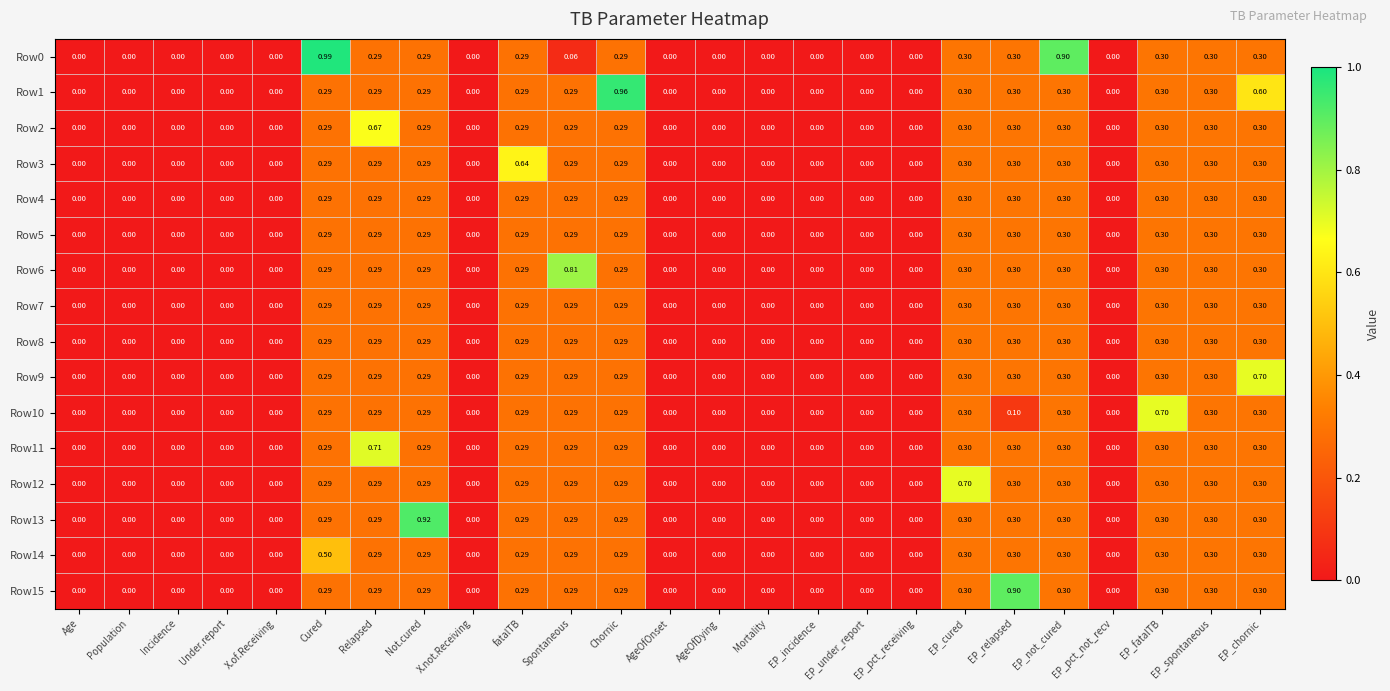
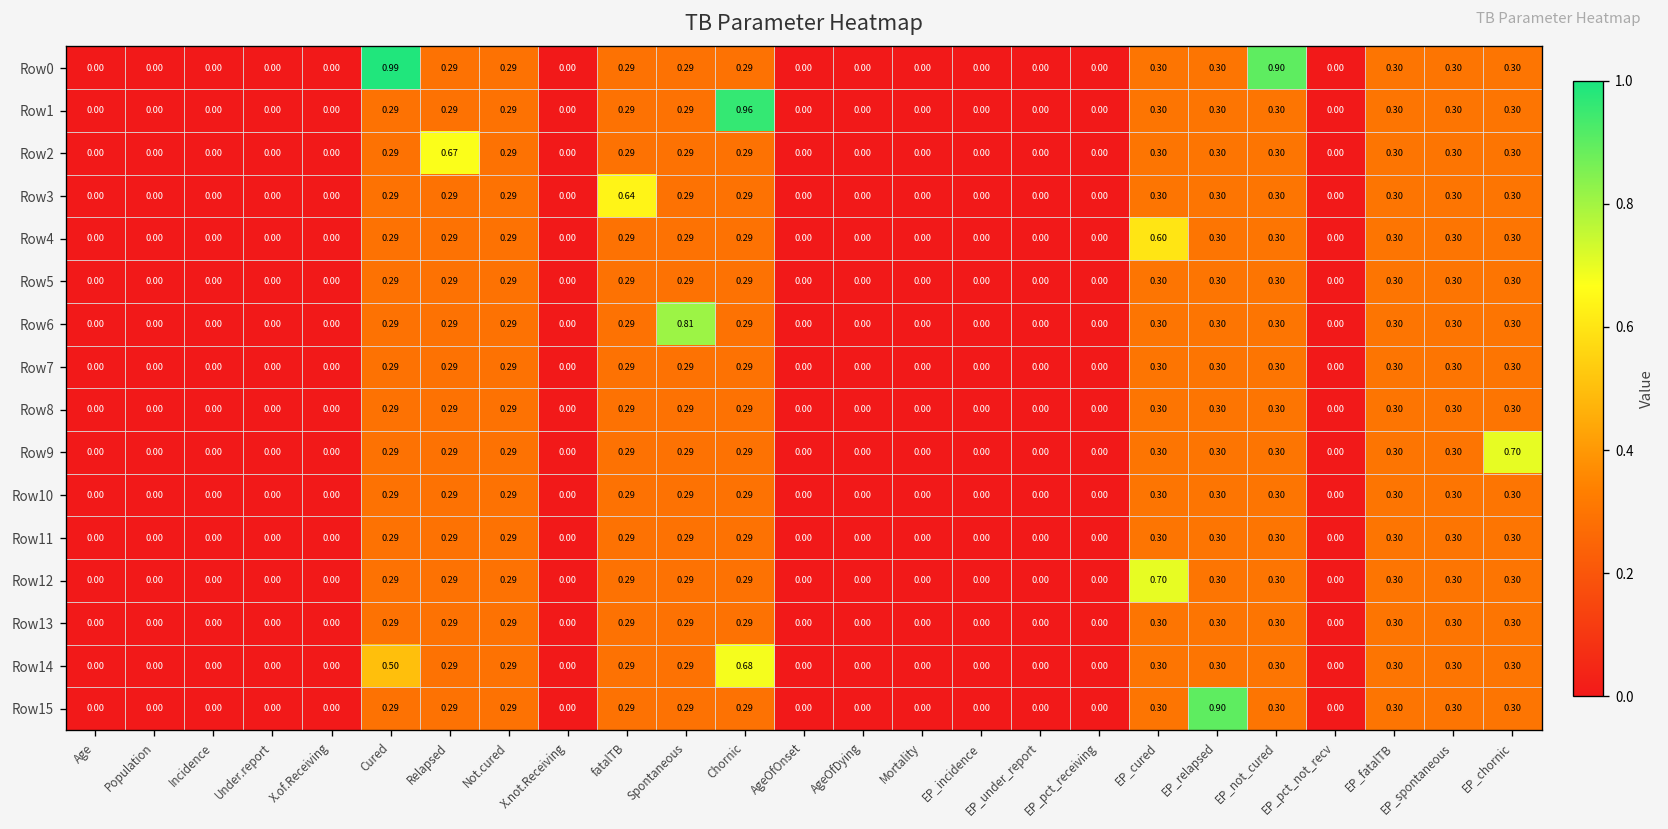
Row0, Spontaneous: 0.06 -> 0.29
Row1, EP_chornic: 0.60 -> 0.30
Row4, EP_cured: 0.30 -> 0.60
Row10, EP_relapsed: 0.10 -> 0.30
Row10, EP_fatalTB: 0.70 -> 0.30
Row11, Relapsed: 0.71 -> 0.29
Row13, Not.cured: 0.92 -> 0.29
Row14, Chornic: 0.29 -> 0.68
